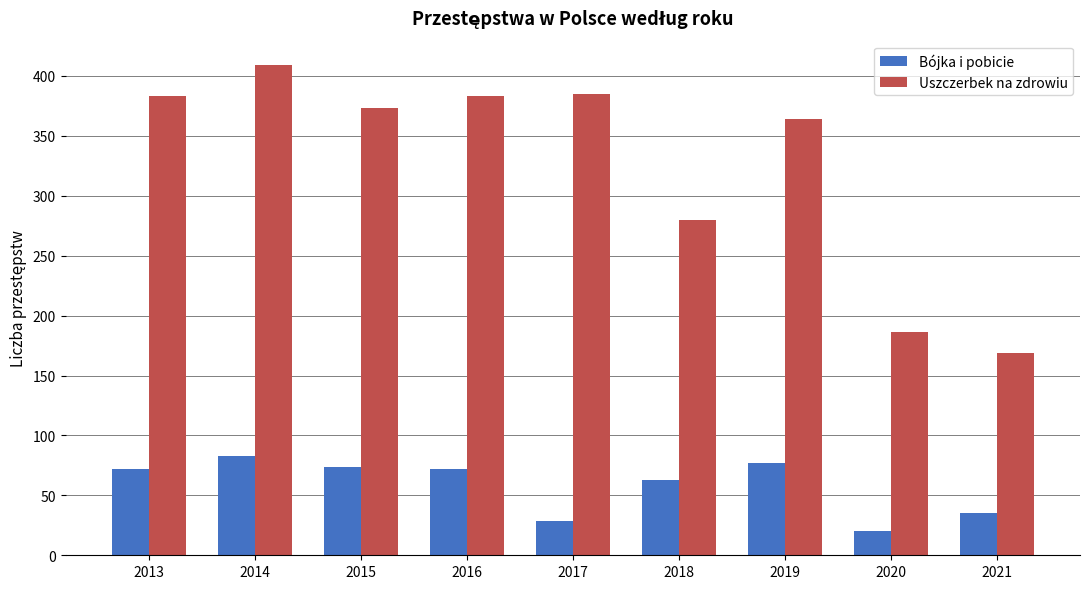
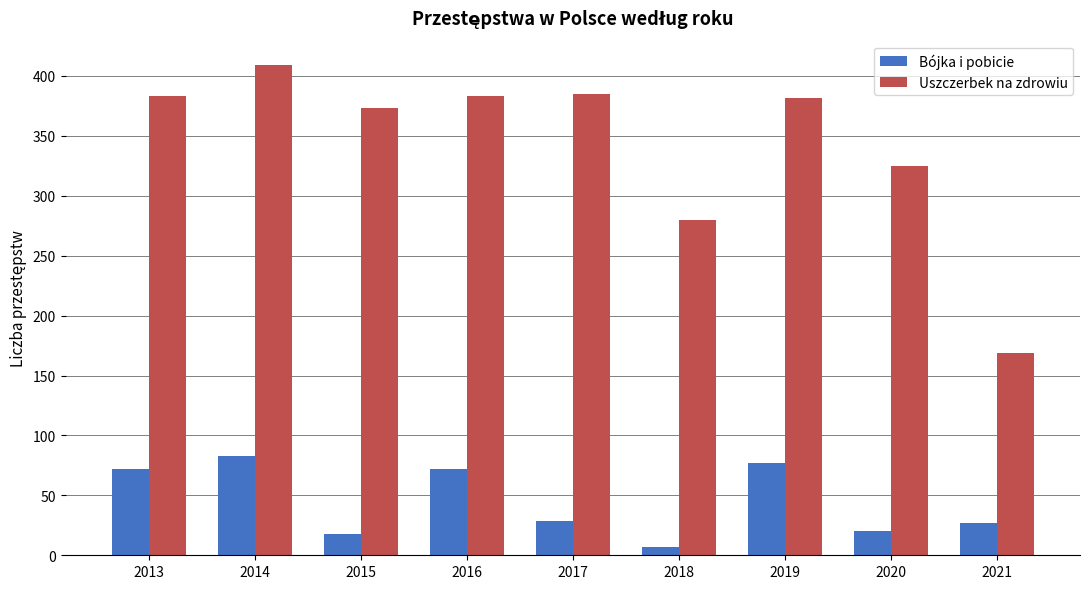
Bójka i pobicie, 2015: 74 -> 18
Bójka i pobicie, 2018: 63 -> 7
Uszczerbek na zdrowiu, 2019: 364 -> 382
Uszczerbek na zdrowiu, 2020: 186 -> 325
Bójka i pobicie, 2021: 35 -> 27
